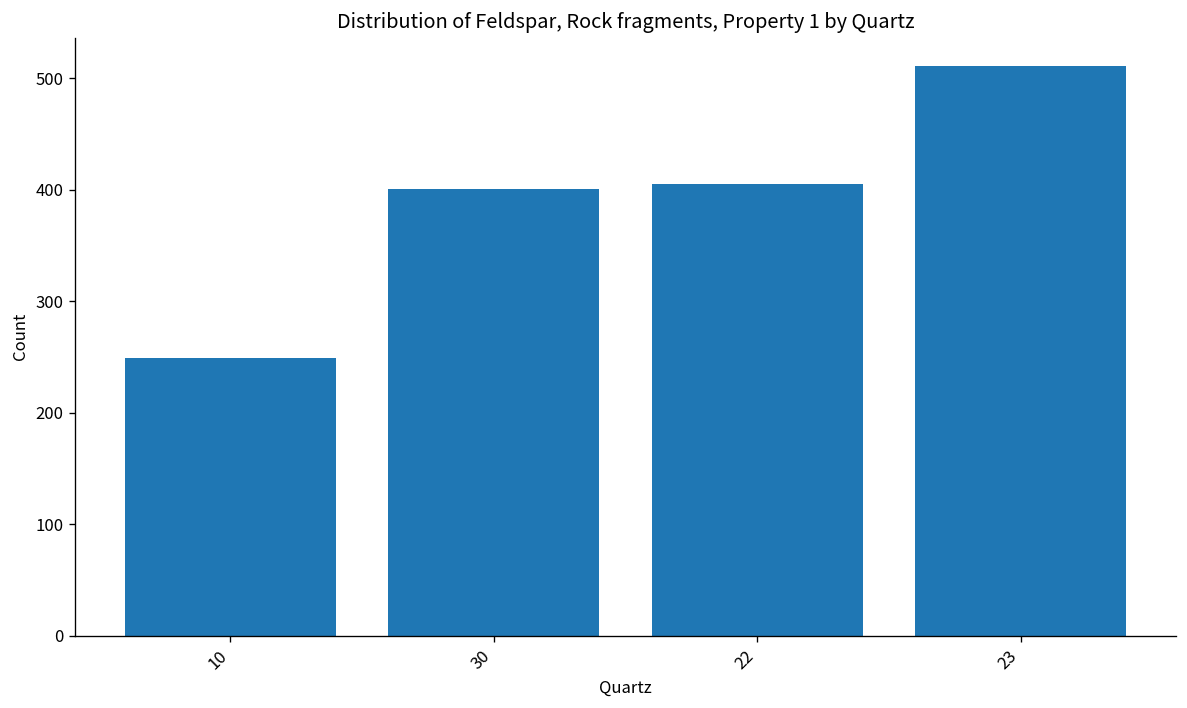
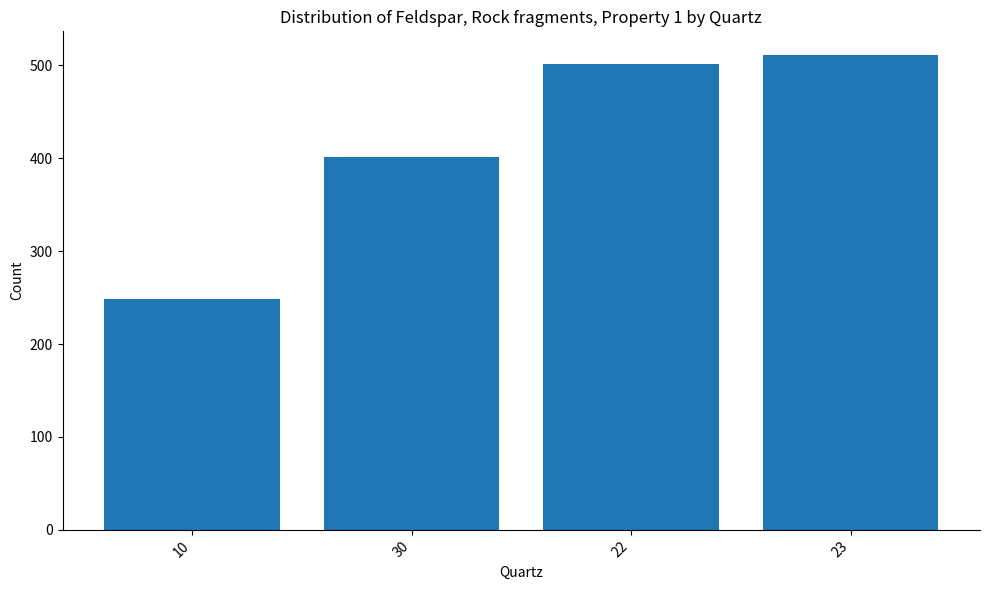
22: 410 -> 500
